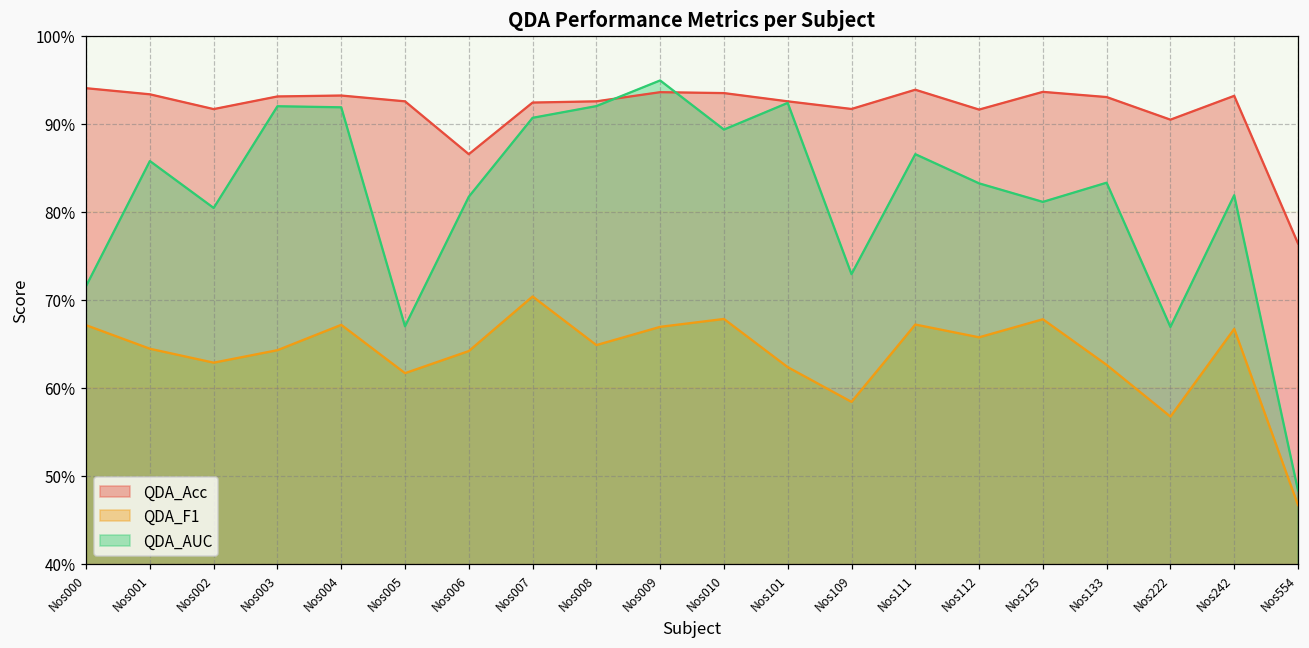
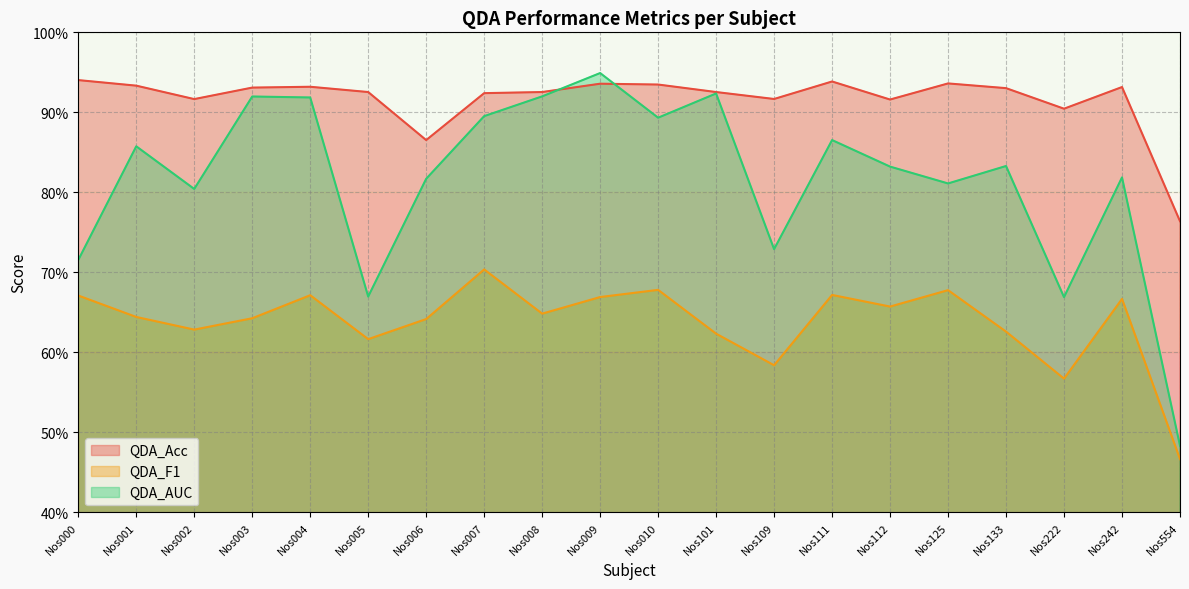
QDA_AUC, Nos007: 91% -> 90%
